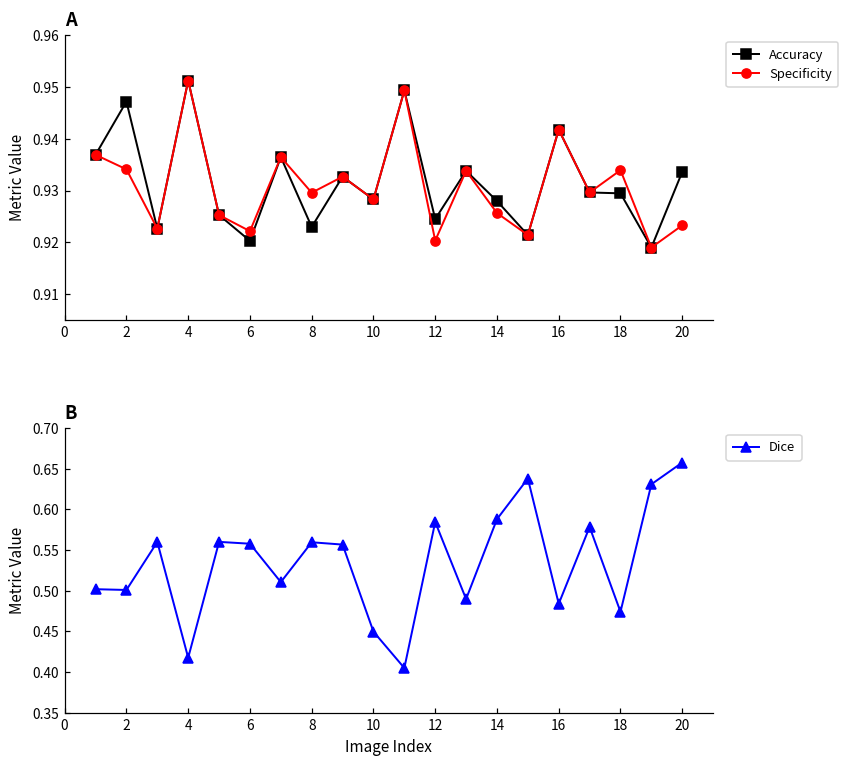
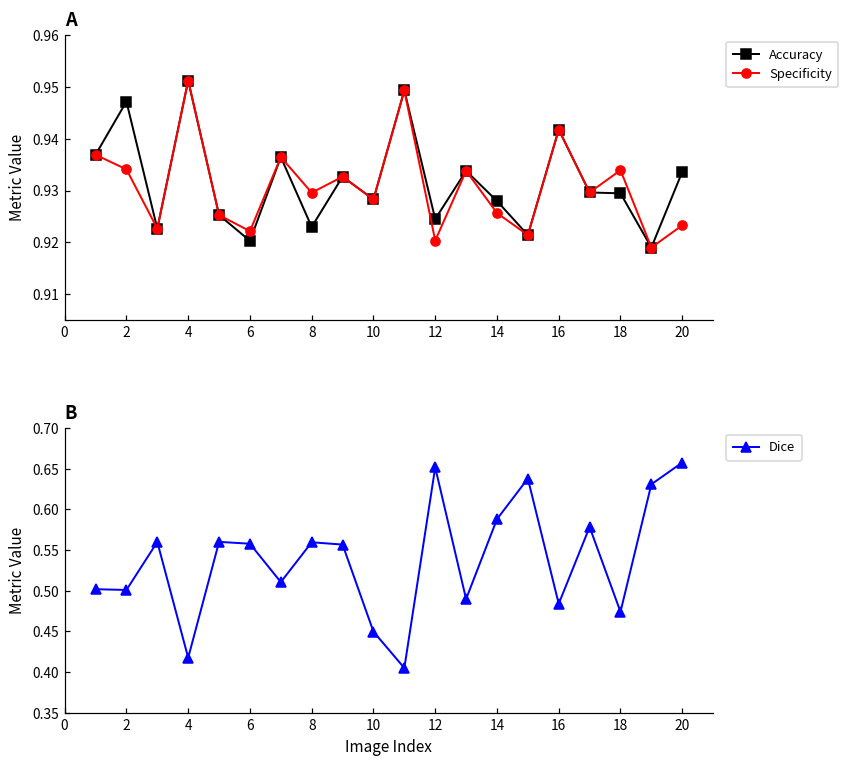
B, 12: 0.58 -> 0.65
